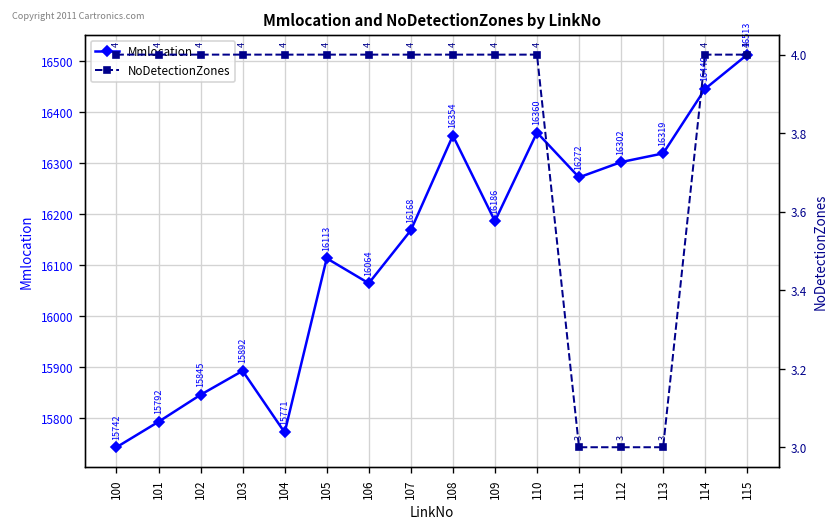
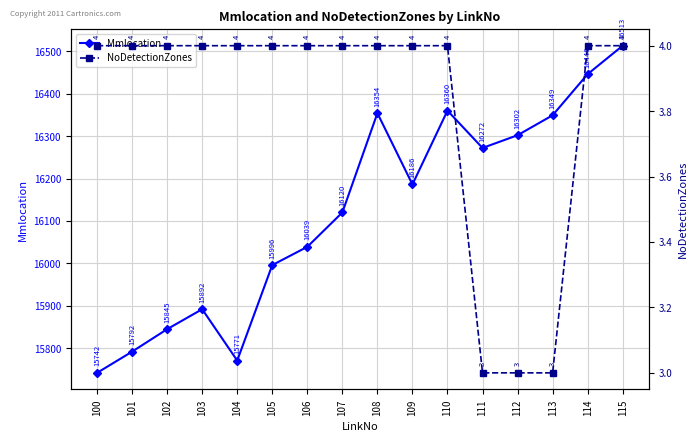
Mmlocation, 105: 16113 -> 15996
Mmlocation, 106: 16064 -> 16039
Mmlocation, 107: 16168 -> 16120
Mmlocation, 113: 16319 -> 16349
